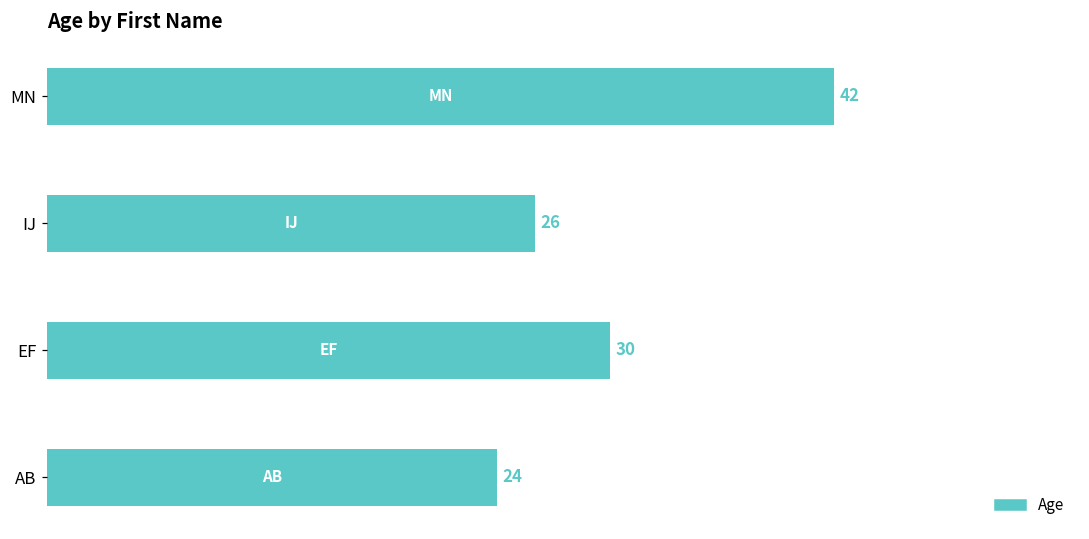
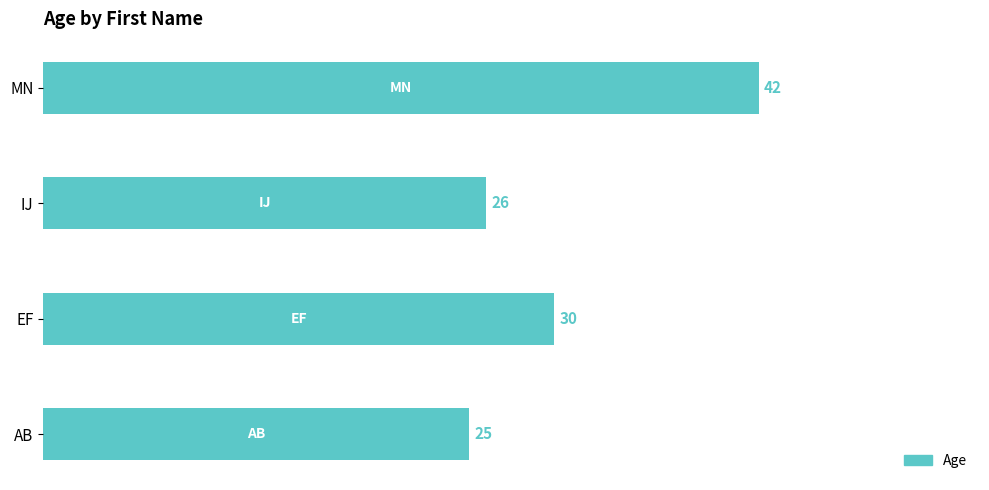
AB: 24 -> 25
